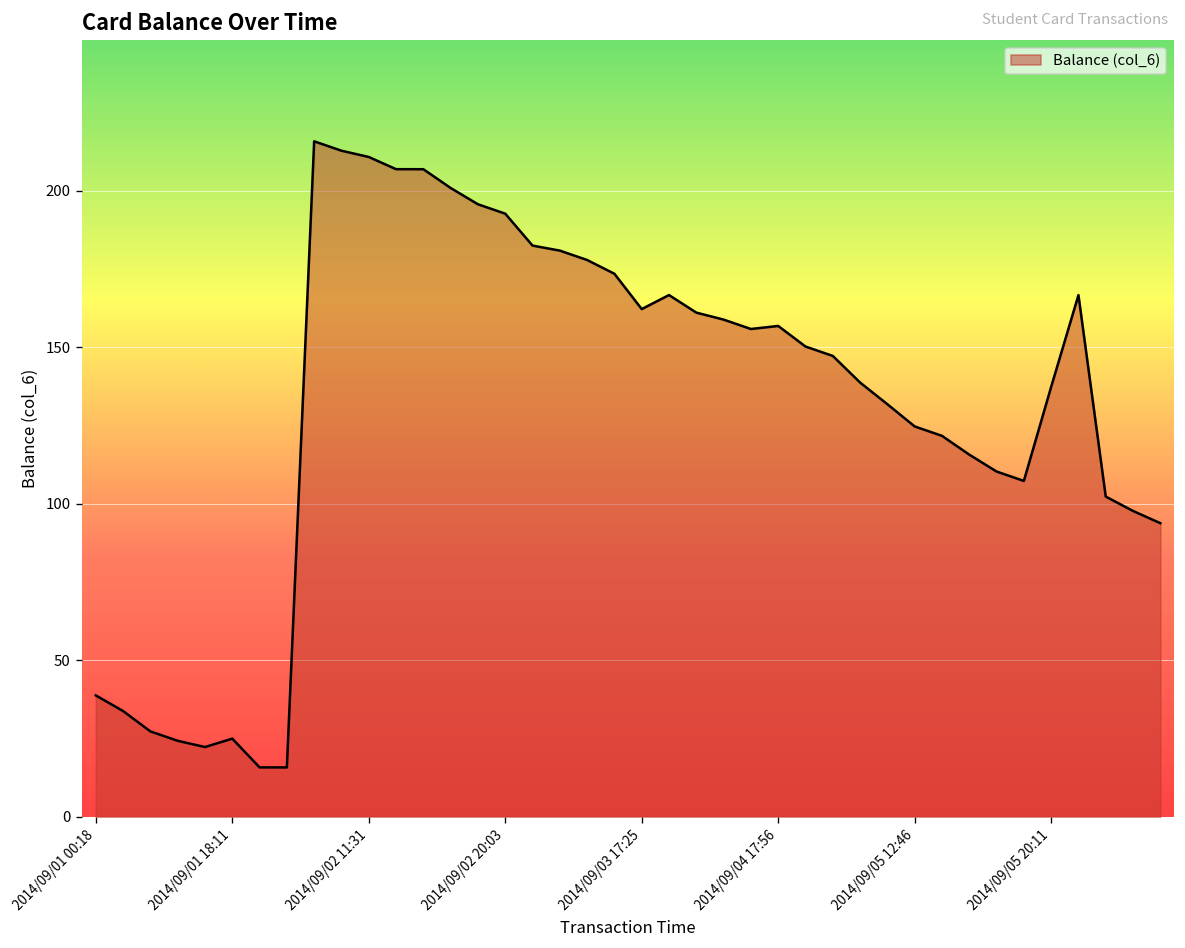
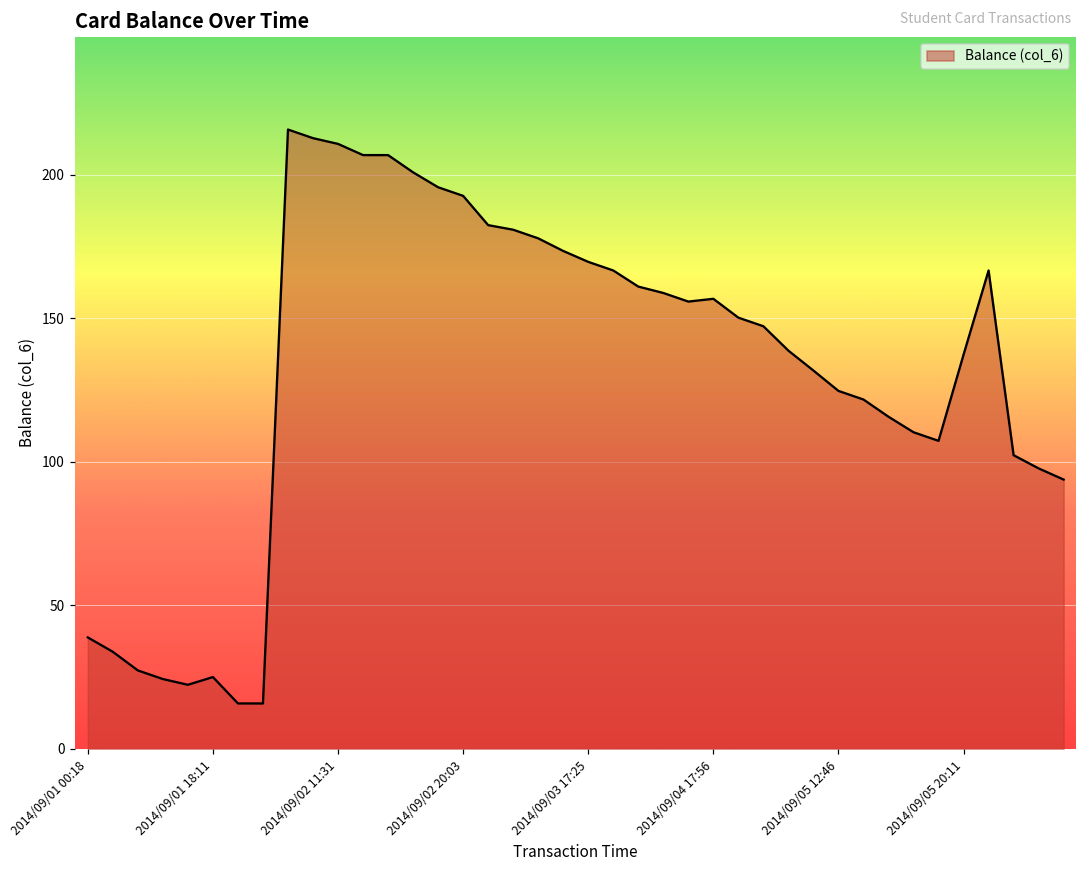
2014/09/03 17:25: 162 -> 170
